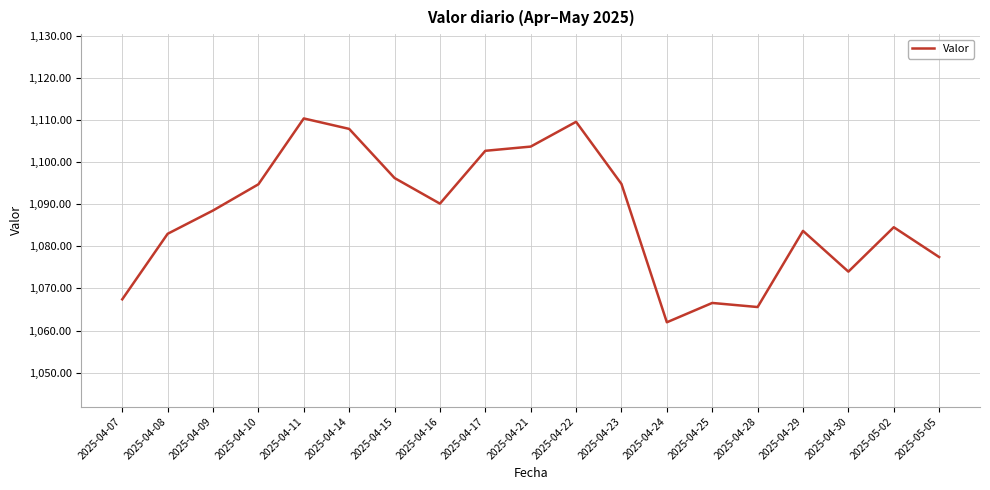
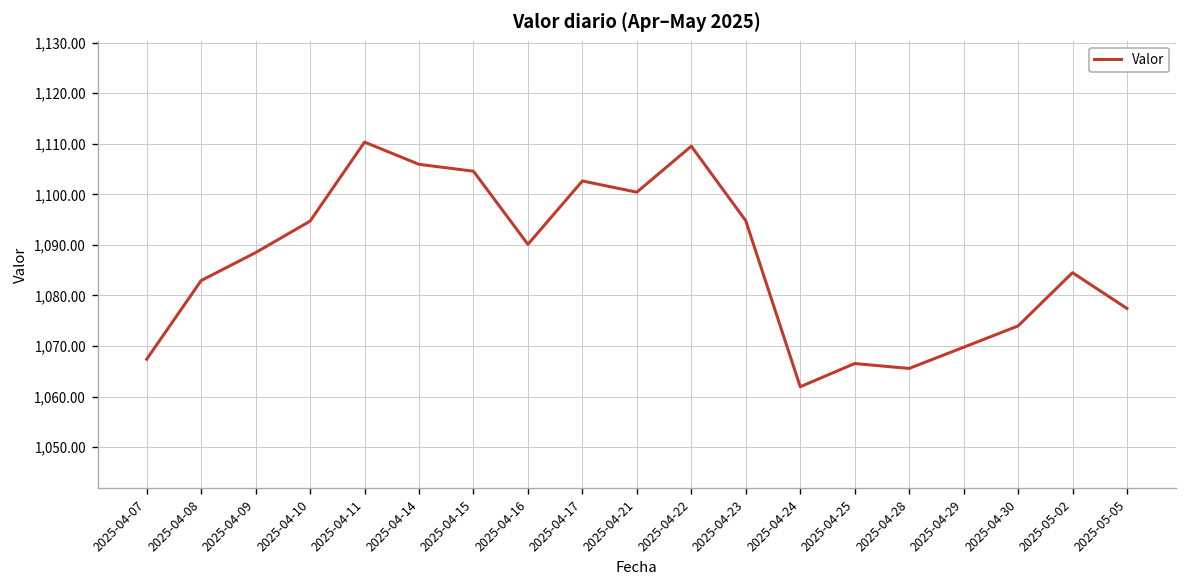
2025-04-14: 1,108 -> 1,106
2025-04-15: 1,096 -> 1,105
2025-04-21: 1,104 -> 1,100
2025-04-29: 1,084 -> 1,070
